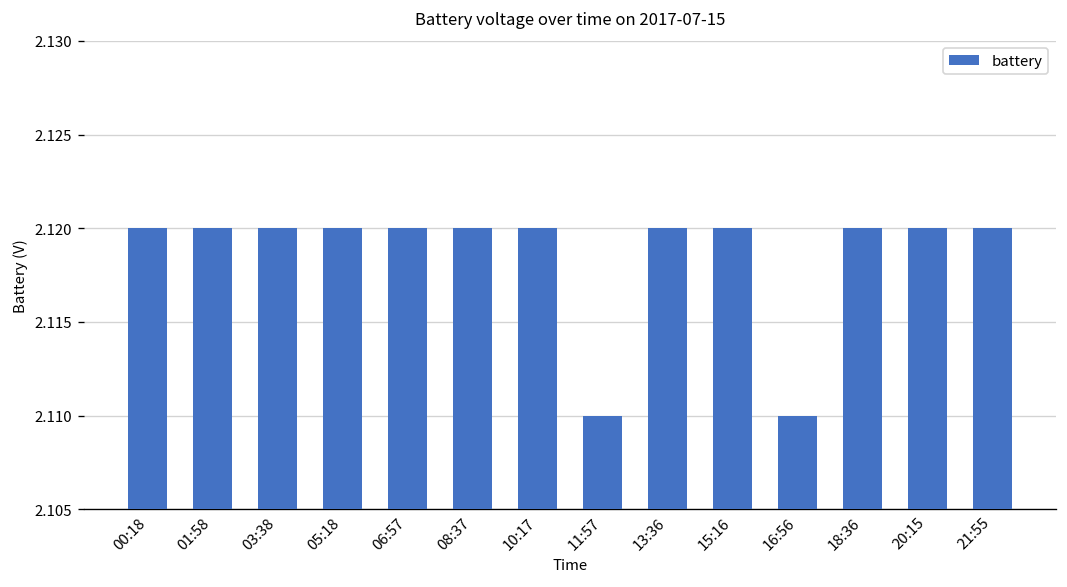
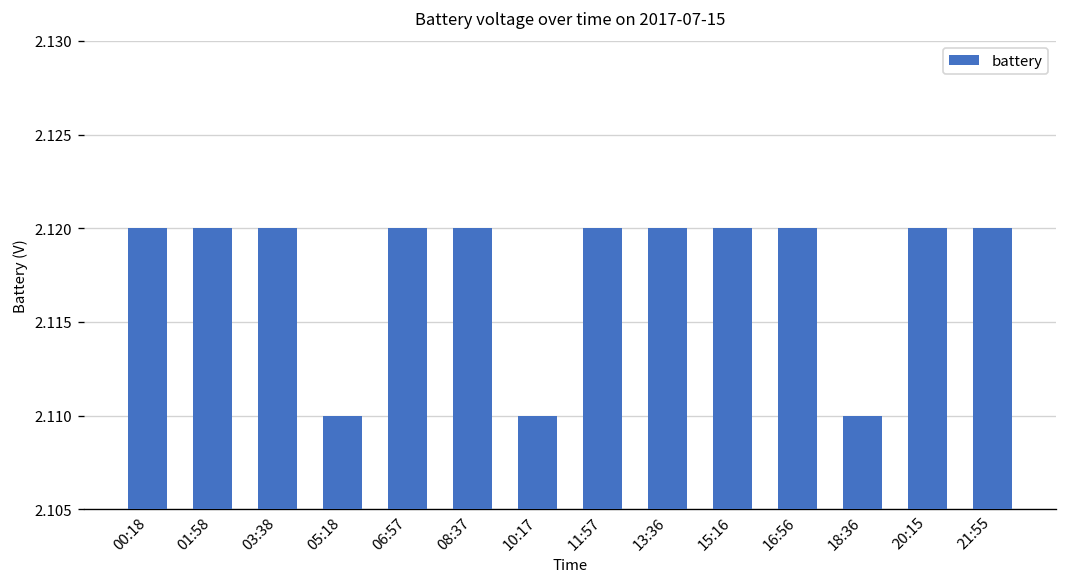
05:18: 2.12 -> 2.11
10:17: 2.12 -> 2.11
11:57: 2.11 -> 2.12
16:56: 2.11 -> 2.12
18:36: 2.12 -> 2.11
